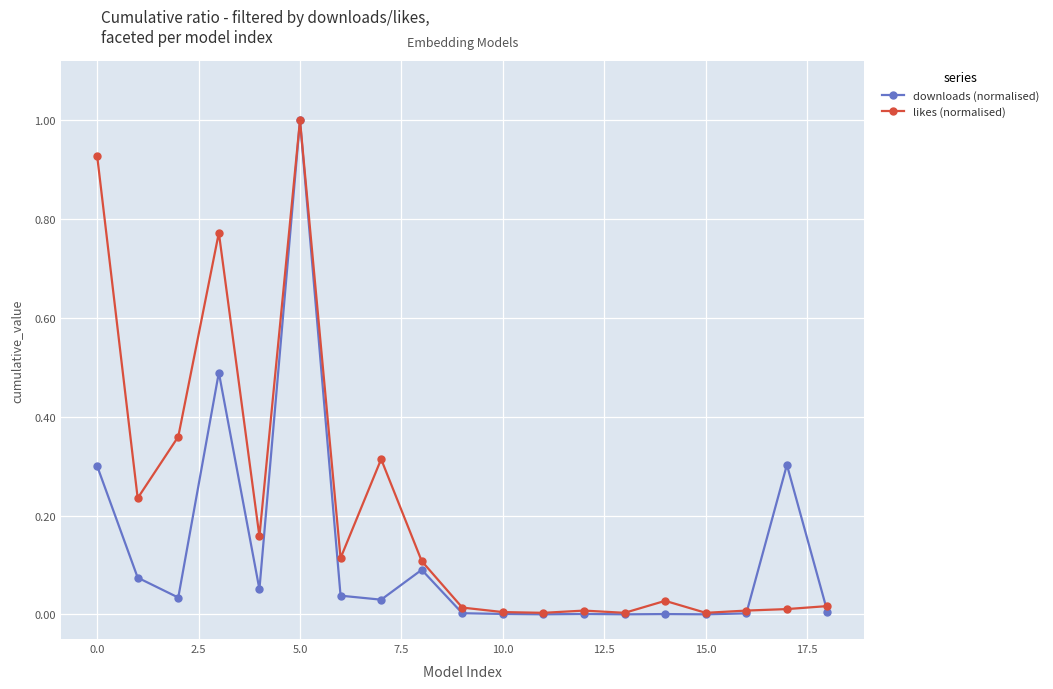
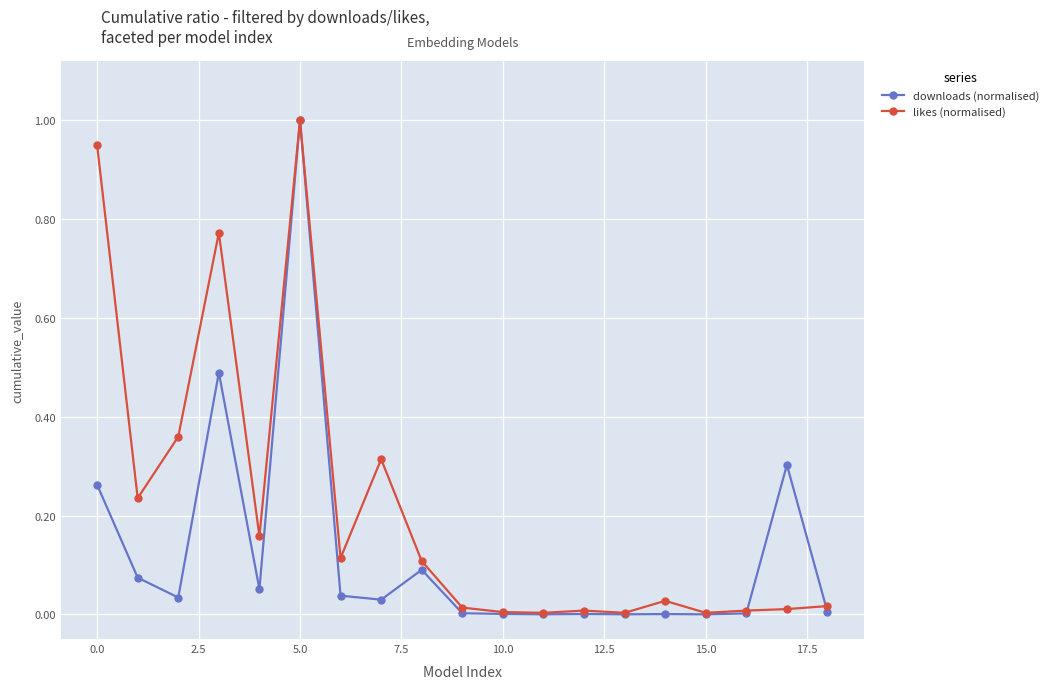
downloads (normalised), 0.0: 0.30 -> 0.26
likes (normalised), 0.0: 0.93 -> 0.95
